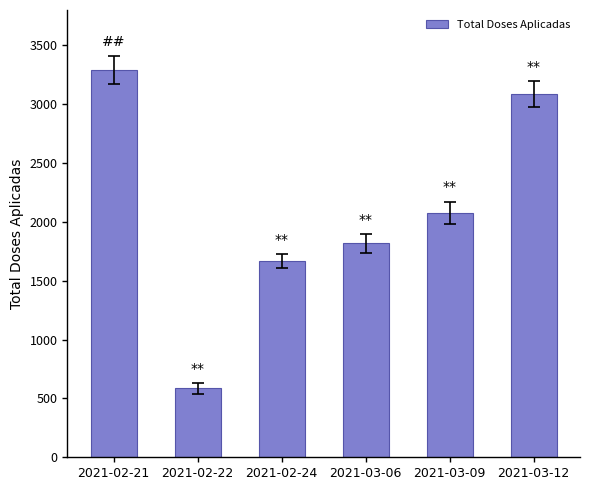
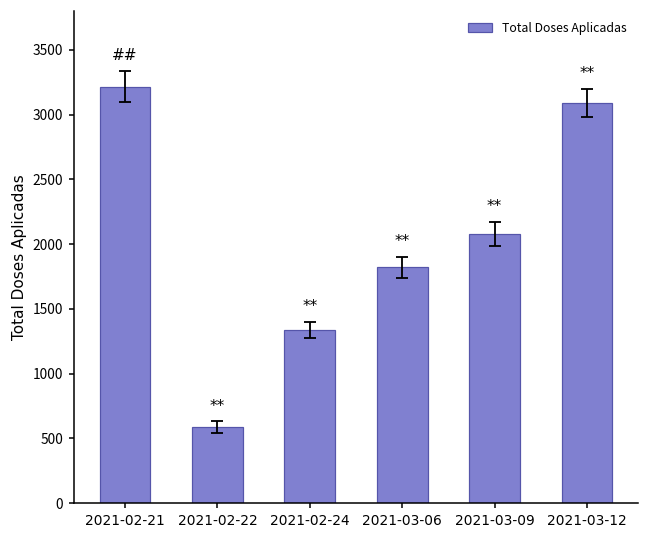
Total Doses Aplicadas, 2021-02-21: 3290 -> 3220
Total Doses Aplicadas, 2021-02-24: 1670 -> 1340
